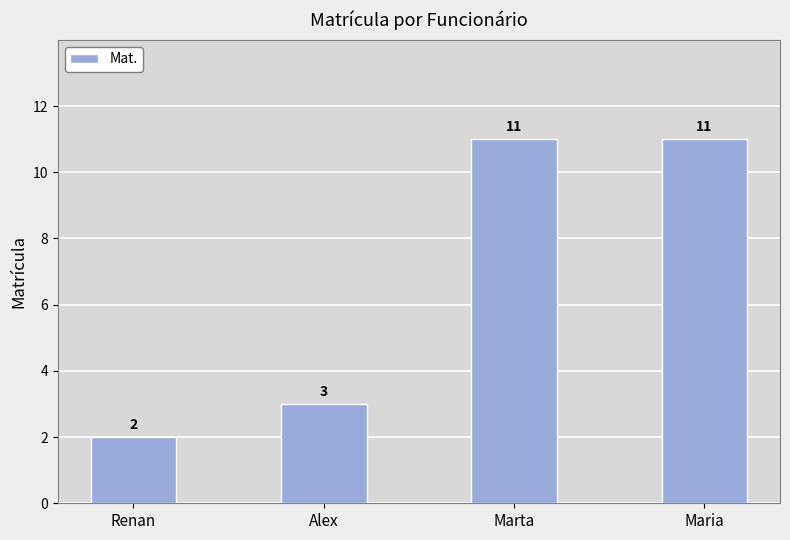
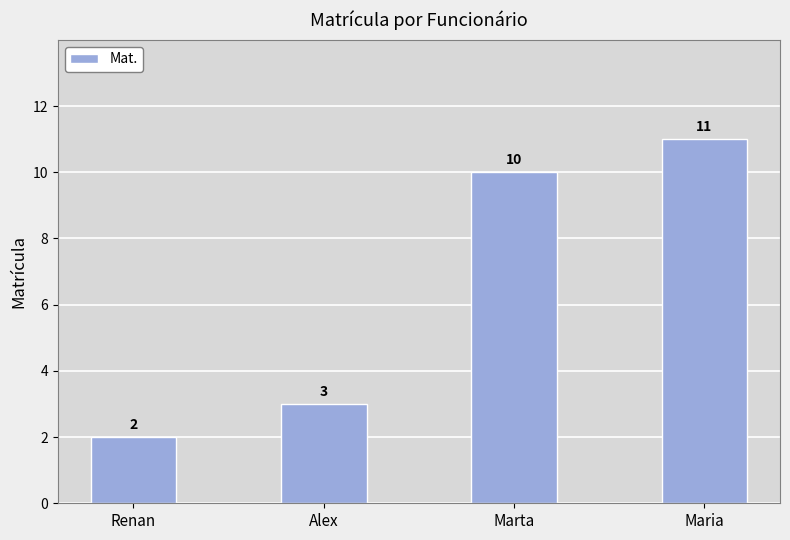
Marta: 11 -> 10
